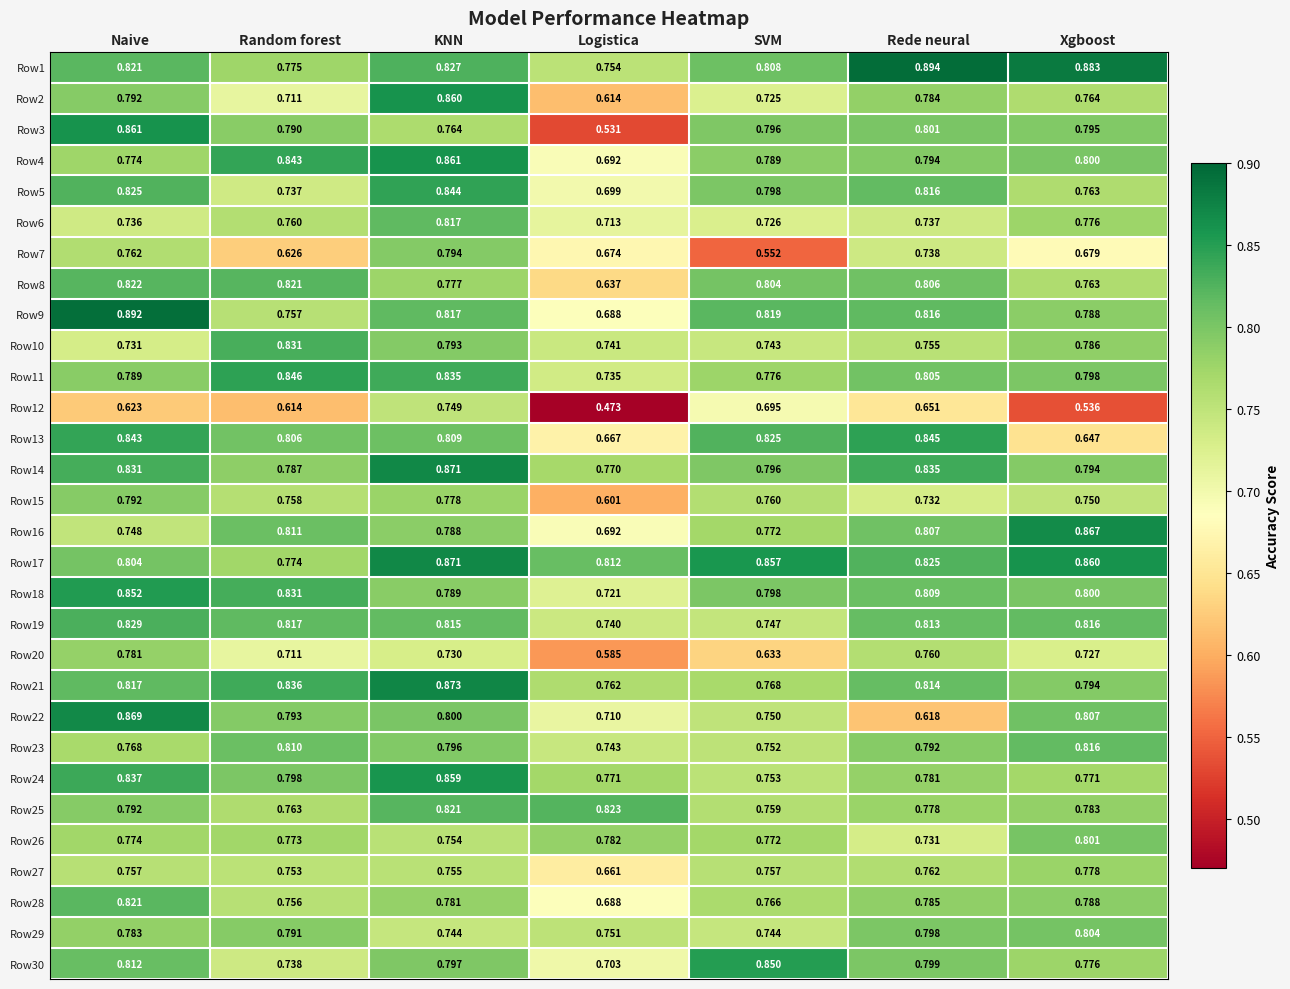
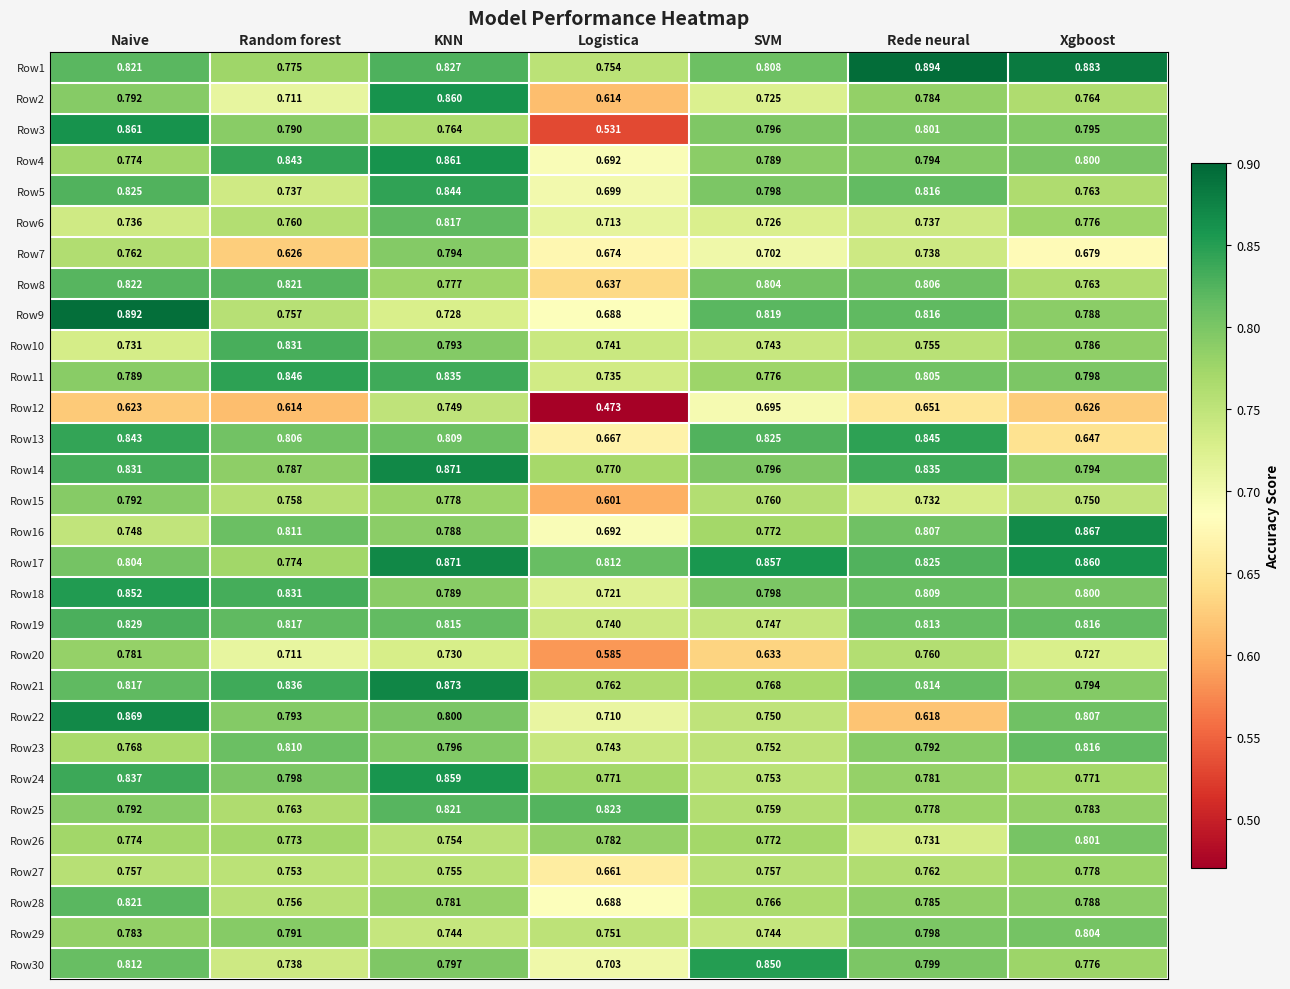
Row7, SVM: 0.552 -> 0.702
Row9, KNN: 0.817 -> 0.728
Row12, Xgboost: 0.536 -> 0.626
